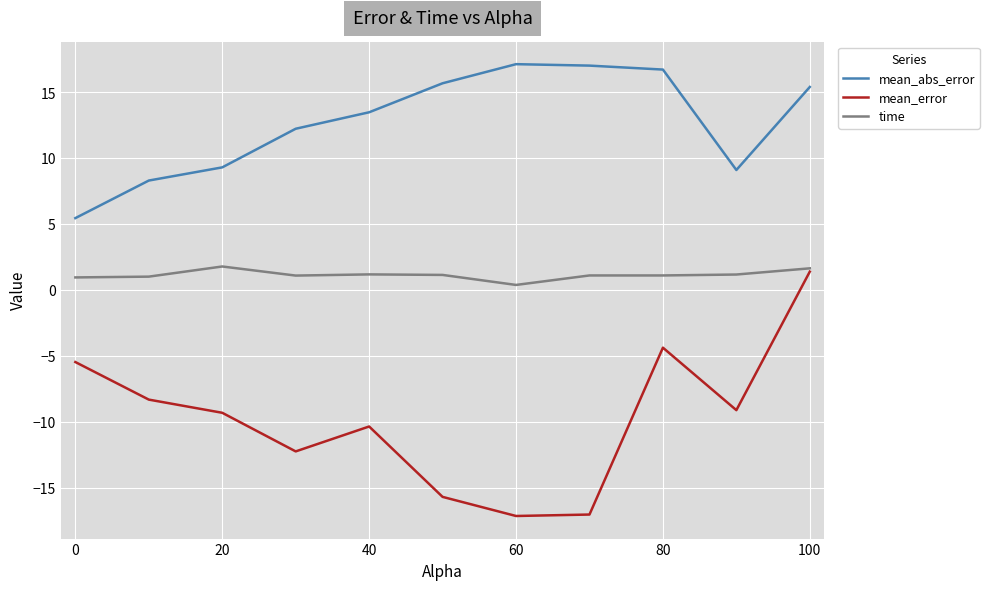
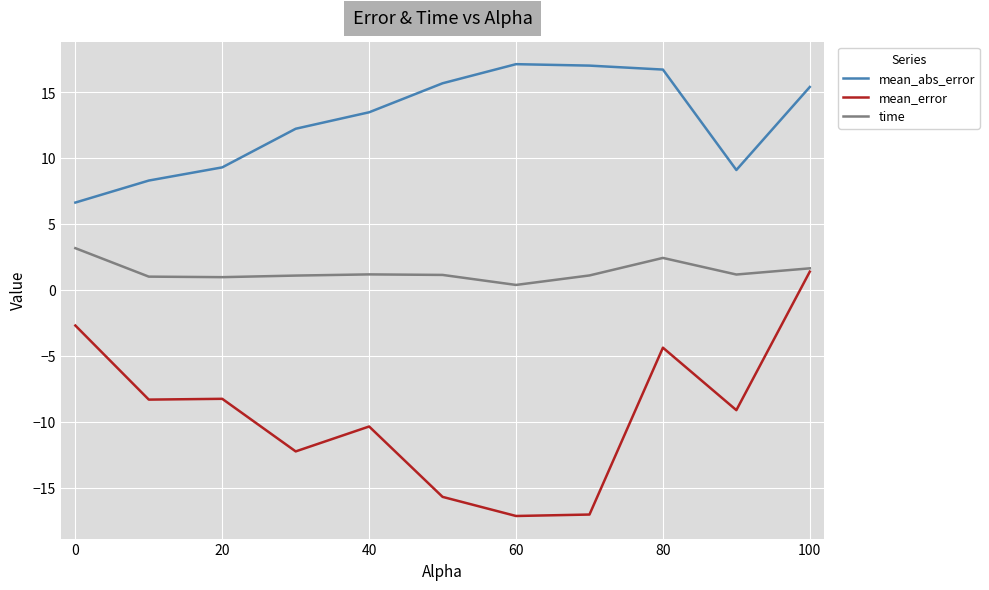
mean_abs_error, 0: 5.5 -> 6.6
mean_error, 0: -5.5 -> -2.7
time, 0: 1.0 -> 3.2
mean_error, 20: -9.3 -> -8.3
time, 20: 1.8 -> 1.0
time, 80: 1.1 -> 2.4
